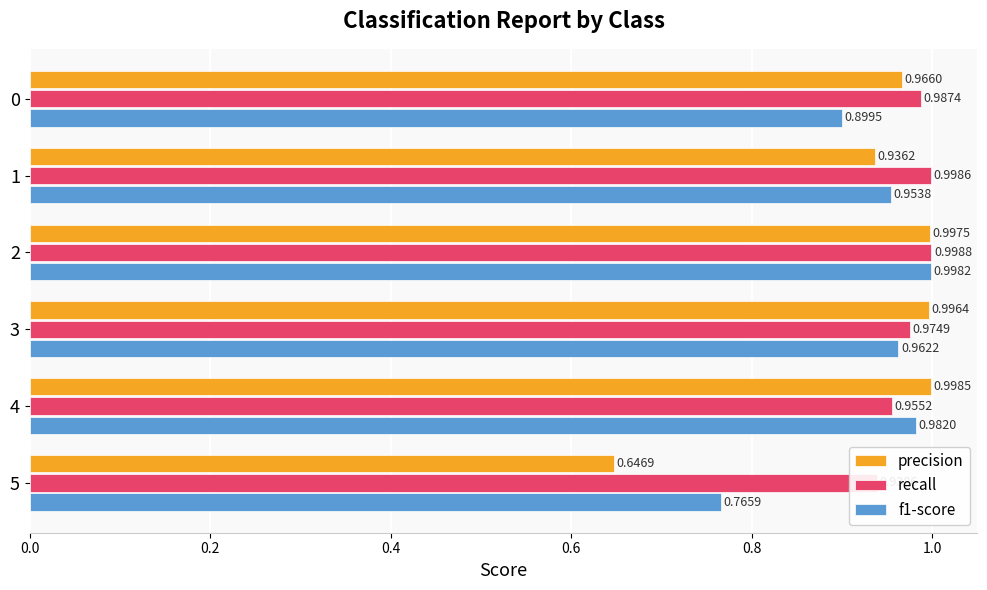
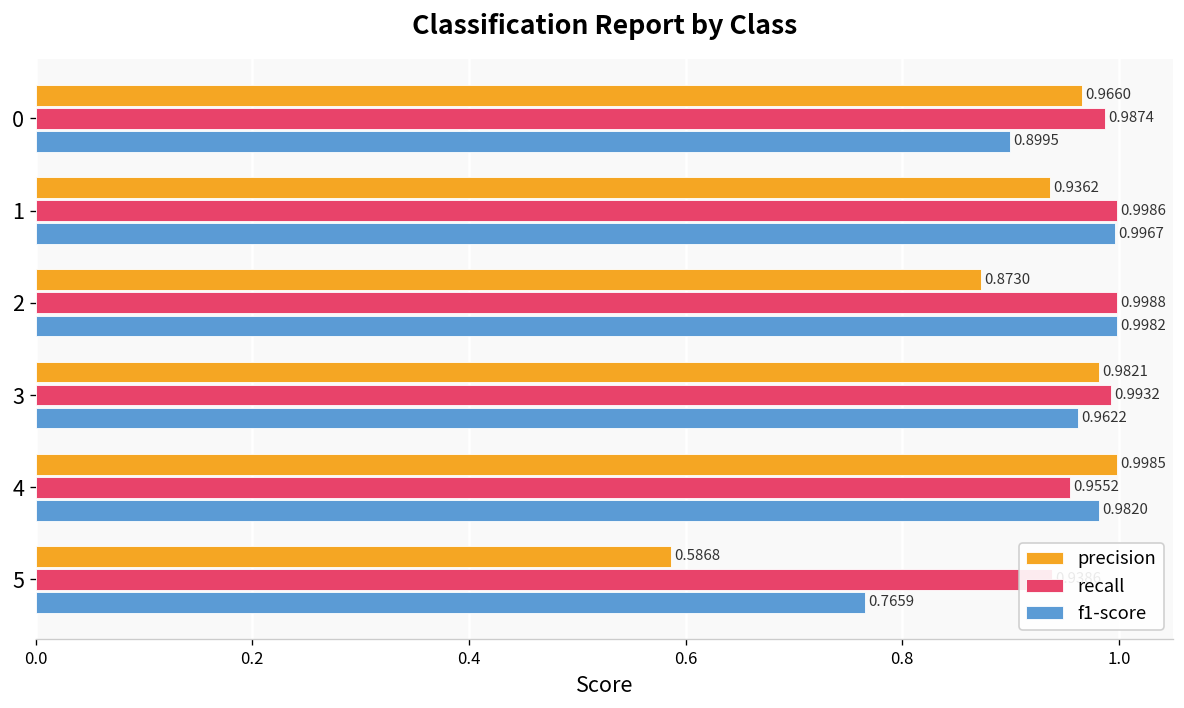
f1-score, 1: 0.9538 -> 0.9967
precision, 2: 0.9975 -> 0.8730
precision, 3: 0.9964 -> 0.9821
recall, 3: 0.9749 -> 0.9932
precision, 5: 0.6469 -> 0.5868
